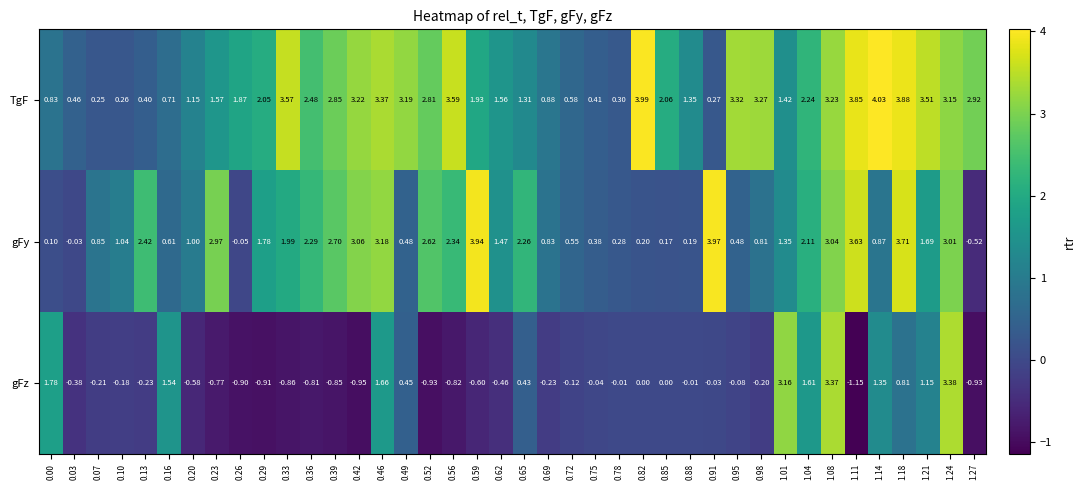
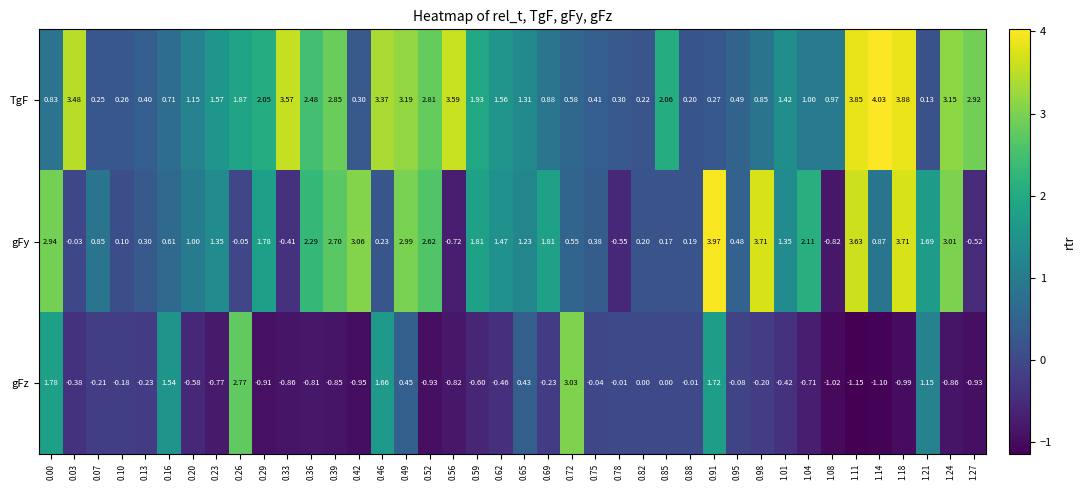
TgF, 0.03: 0.46 -> 3.48
TgF, 0.42: 3.22 -> 0.30
TgF, 0.82: 3.99 -> 0.22
TgF, 0.88: 1.35 -> 0.20
TgF, 0.95: 3.32 -> 0.49
TgF, 0.98: 3.27 -> 0.85
TgF, 1.04: 2.24 -> 1.00
TgF, 1.08: 3.23 -> 0.97
TgF, 1.21: 3.51 -> 0.13
gFy, 0.00: 0.10 -> 2.94
gFy, 0.10: 1.04 -> 0.10
gFy, 0.13: 2.42 -> 0.30
gFy, 0.23: 2.97 -> 1.35
gFy, 0.33: 1.99 -> -0.41
gFy, 0.46: 3.18 -> 0.23
gFy, 0.49: 0.48 -> 2.99
gFy, 0.56: 2.34 -> -0.72
gFy, 0.59: 3.94 -> 1.81
gFy, 0.65: 2.26 -> 1.23
gFy, 0.69: 0.83 -> 1.81
gFy, 0.78: 0.28 -> -0.55
gFy, 0.98: 0.81 -> 3.71
gFy, 1.08: 3.04 -> -0.82
gFz, 0.26: -0.90 -> 2.77
gFz, 0.72: -0.12 -> 3.03
gFz, 0.91: -0.03 -> 1.72
gFz, 1.01: 3.16 -> -0.42
gFz, 1.04: 1.61 -> -0.71
gFz, 1.08: 3.37 -> -1.02
gFz, 1.14: 1.35 -> -1.10
gFz, 1.18: 0.81 -> -0.99
gFz, 1.24: 3.38 -> -0.86
